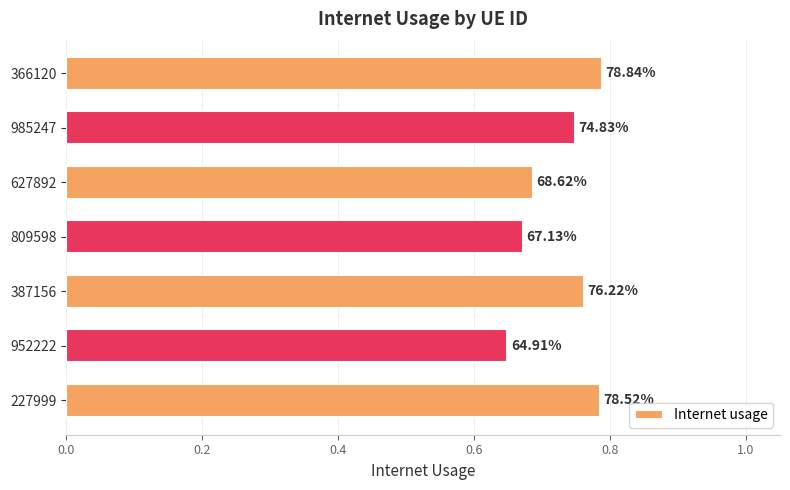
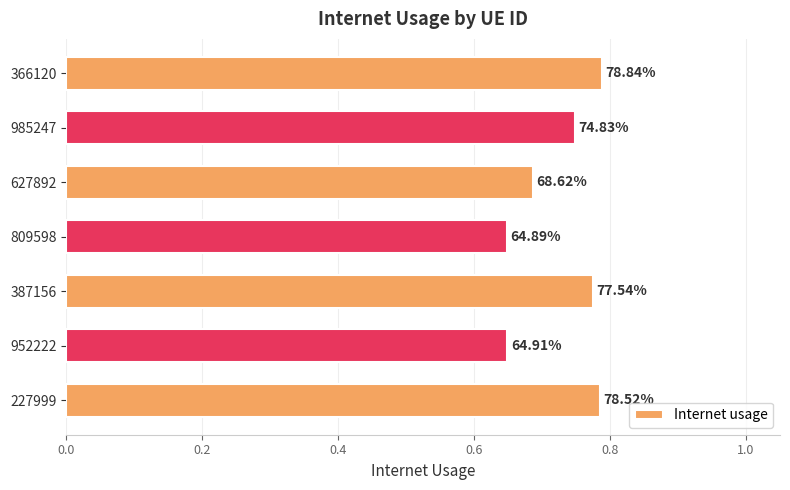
809598: 67.13% -> 64.89%
387156: 76.22% -> 77.54%
